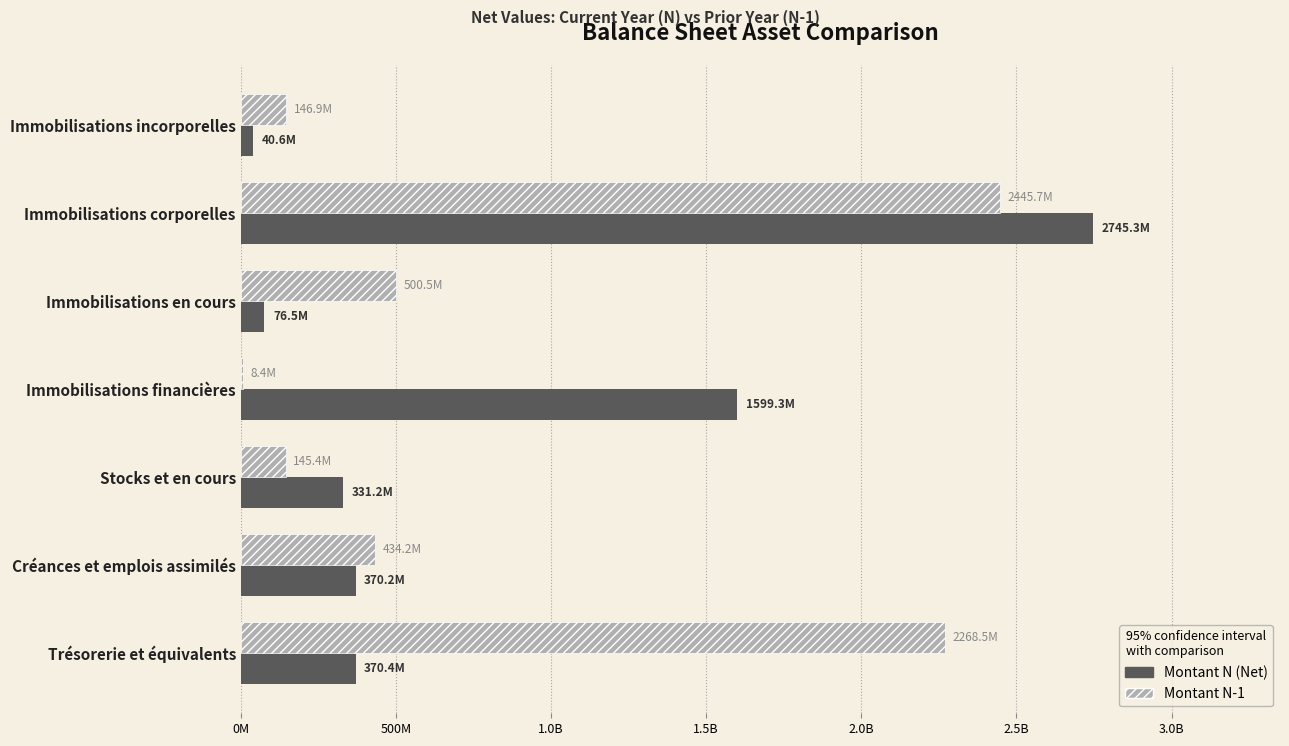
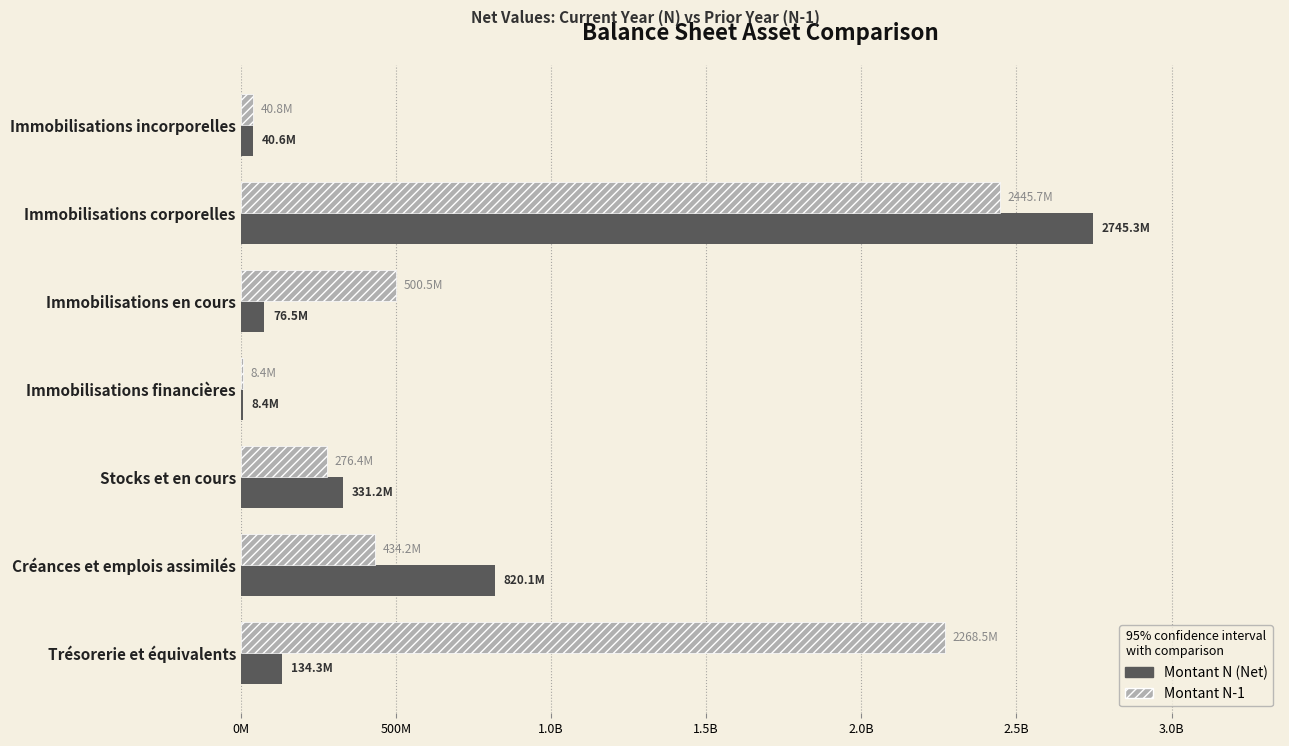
Montant N-1, Immobilisations incorporelles: 146.9M -> 40.8M
Montant N (Net), Immobilisations financières: 1599.3M -> 8.4M
Montant N-1, Stocks et en cours: 145.4M -> 276.4M
Montant N (Net), Créances et emplois assimilés: 370.2M -> 820.1M
Montant N (Net), Trésorerie et équivalents: 370.4M -> 134.3M
